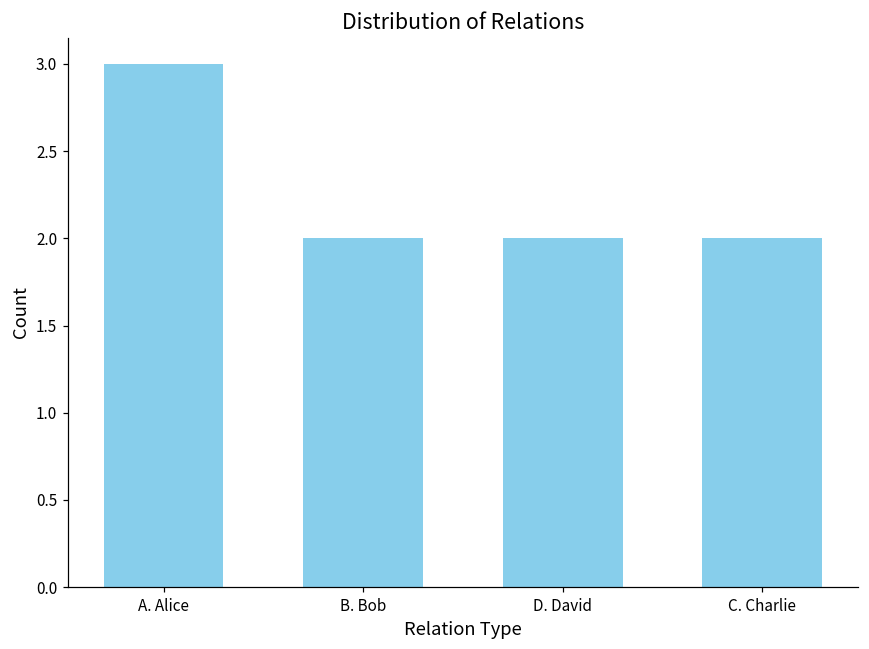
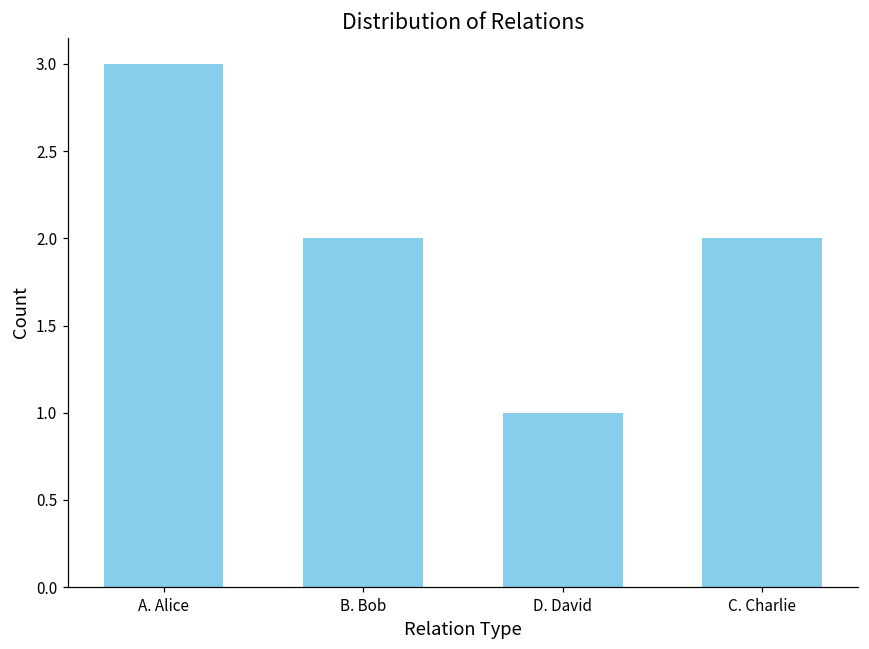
D. David: 2 -> 1
